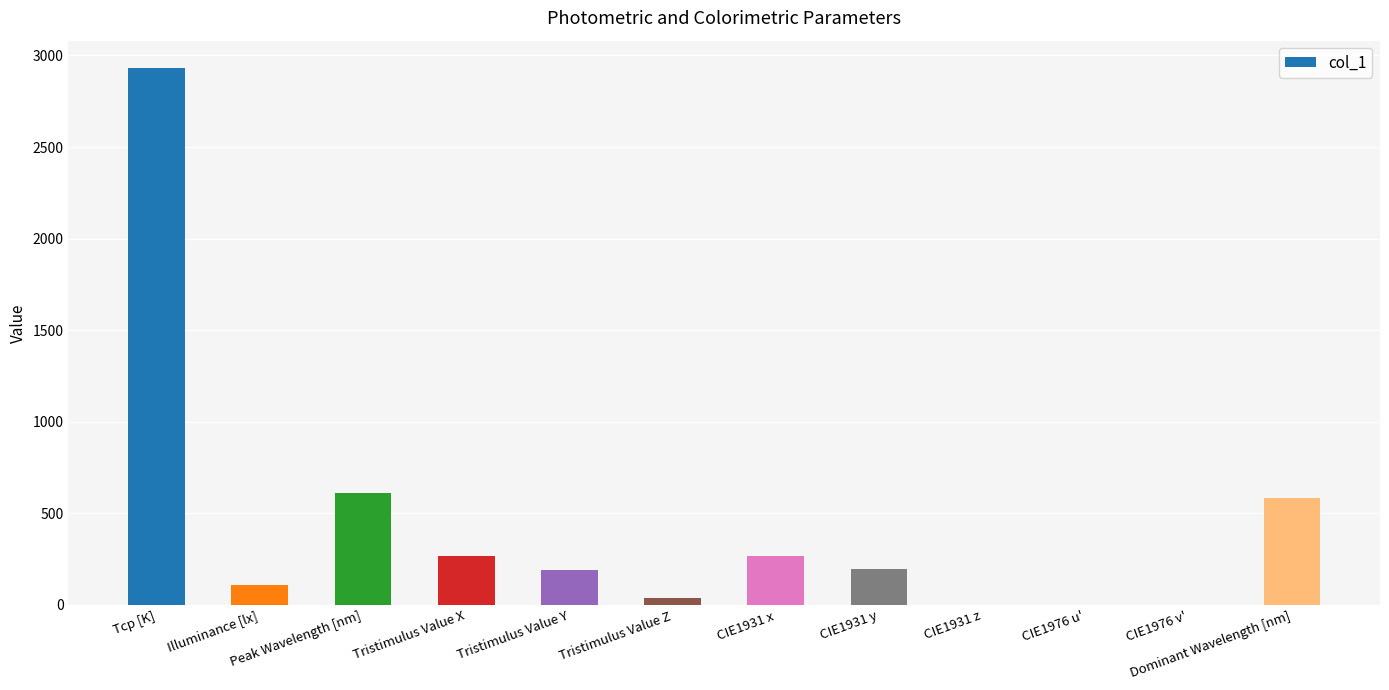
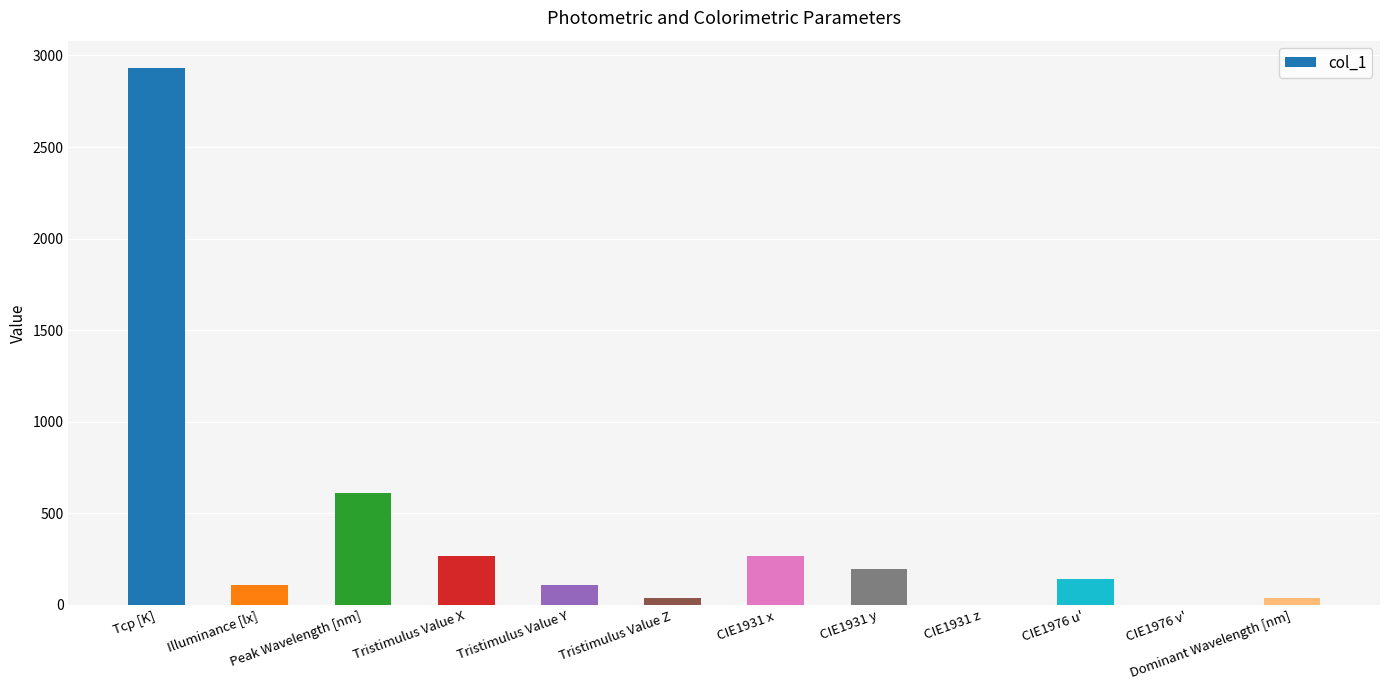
Tristimulus Value Y: 190 -> 110
CIE1976 u': 0 -> 140
Dominant Wavelength [nm]: 580 -> 40
